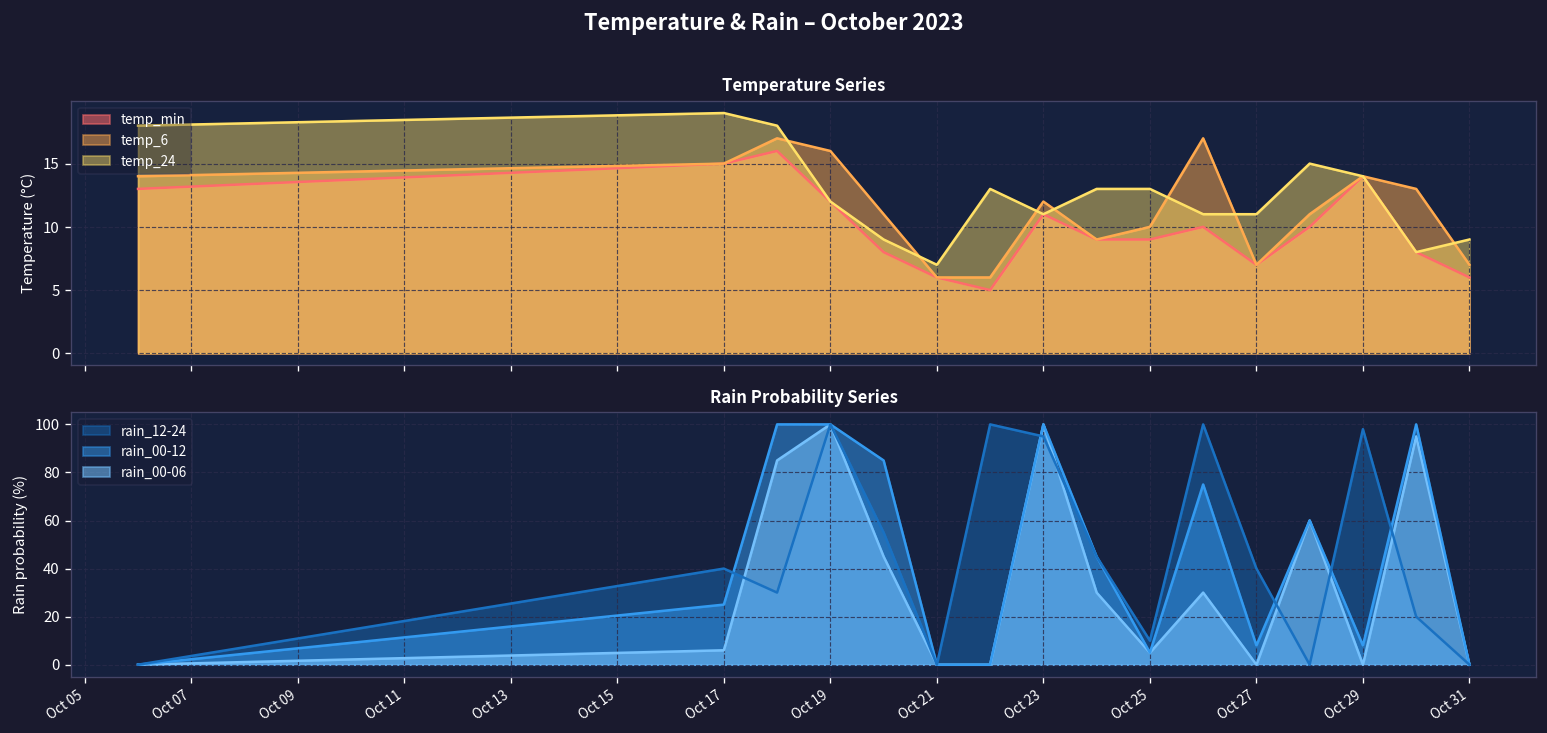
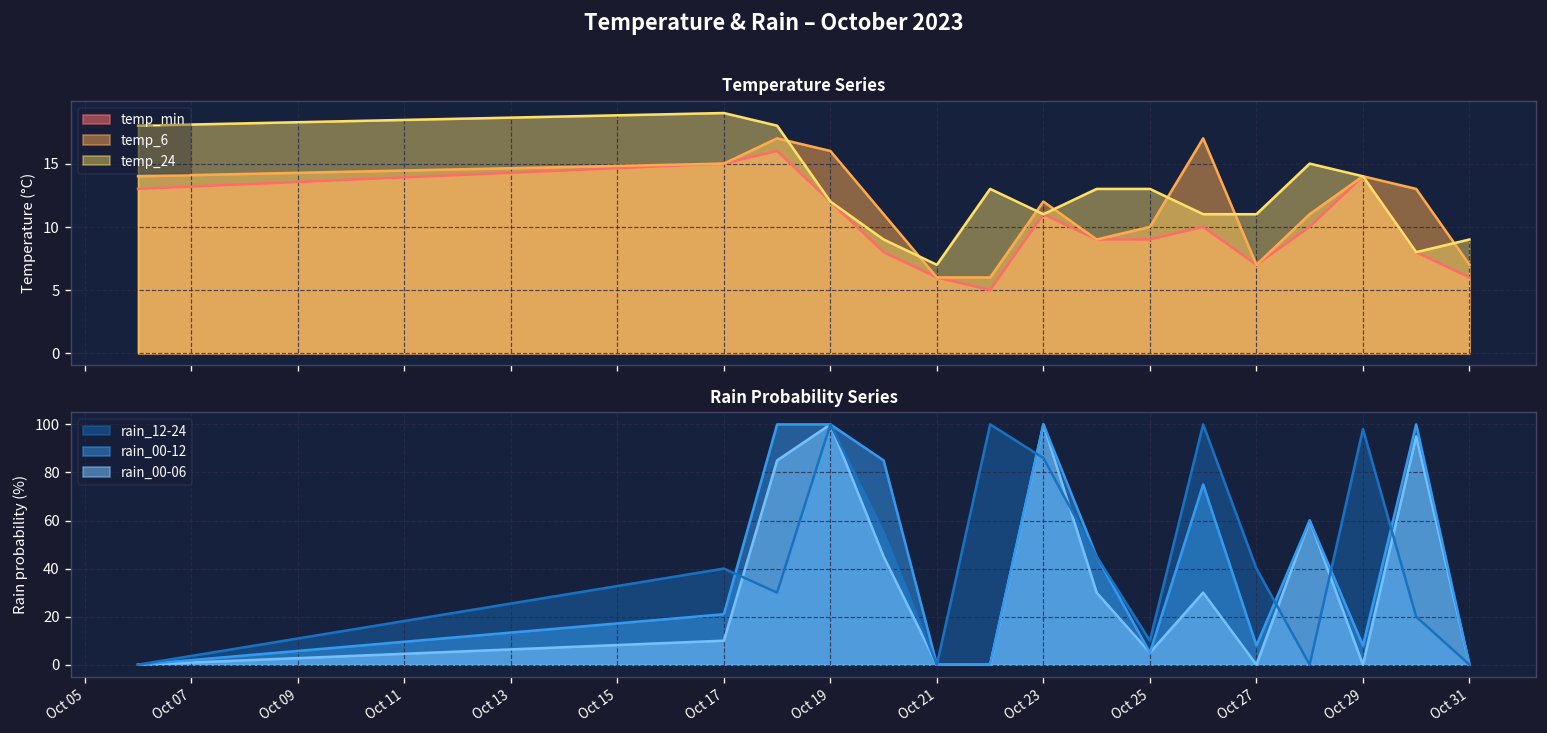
Rain Probability Series, rain_00-12, Oct 17: 25 -> 21
Rain Probability Series, rain_00-06, Oct 17: 6 -> 10
Rain Probability Series, rain_12-24, Oct 23: 95 -> 86
